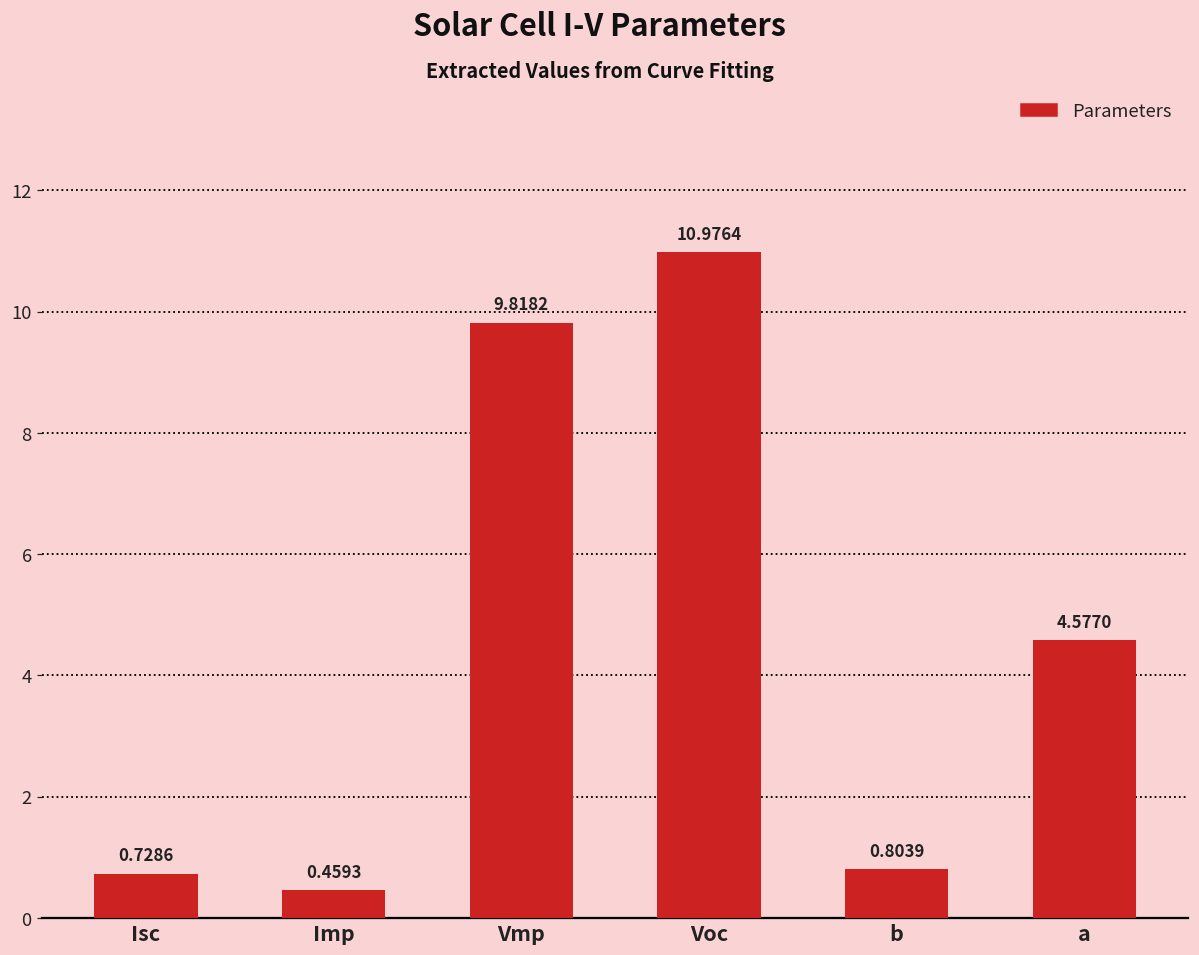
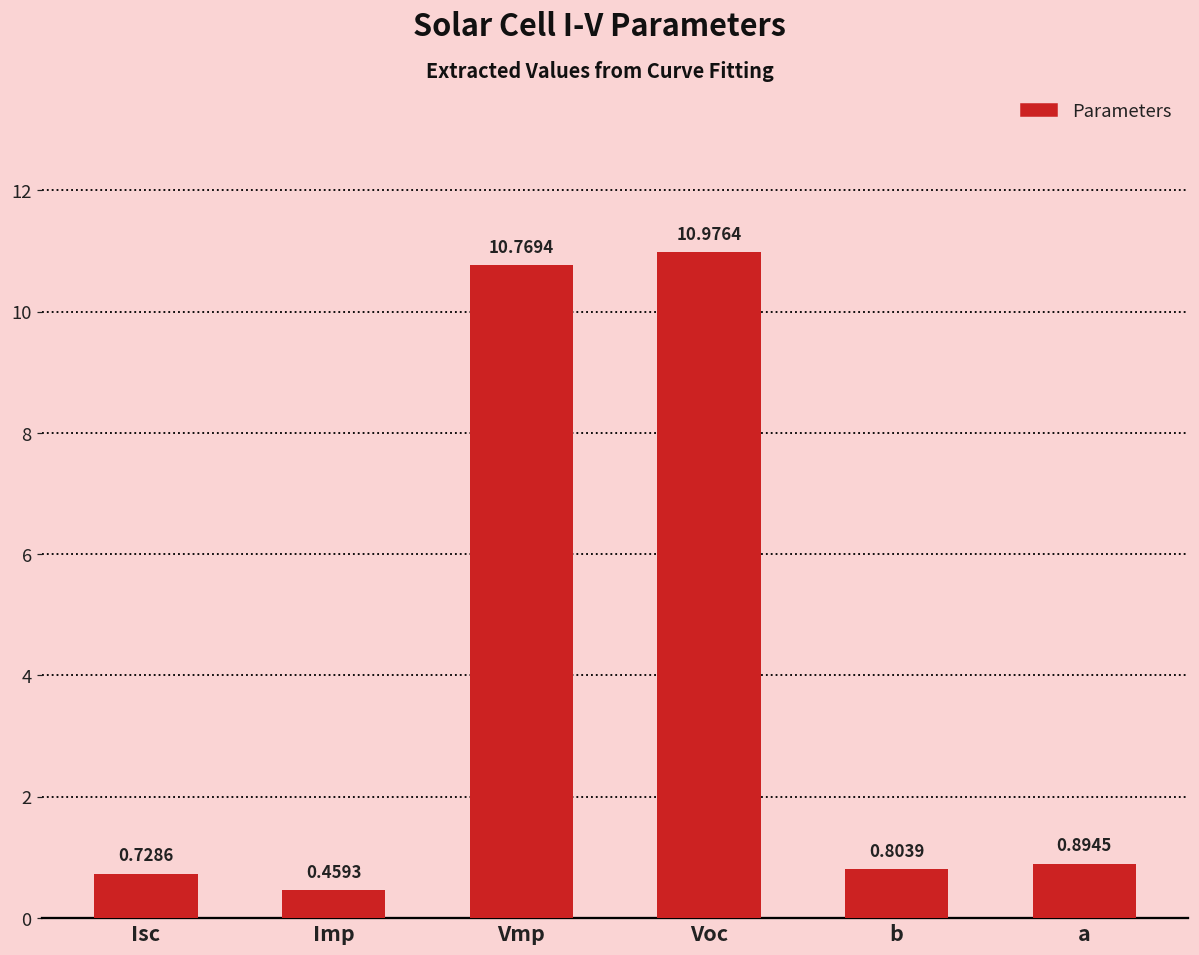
Vmp: 9.8182 -> 10.7694
a: 4.5770 -> 0.8945
